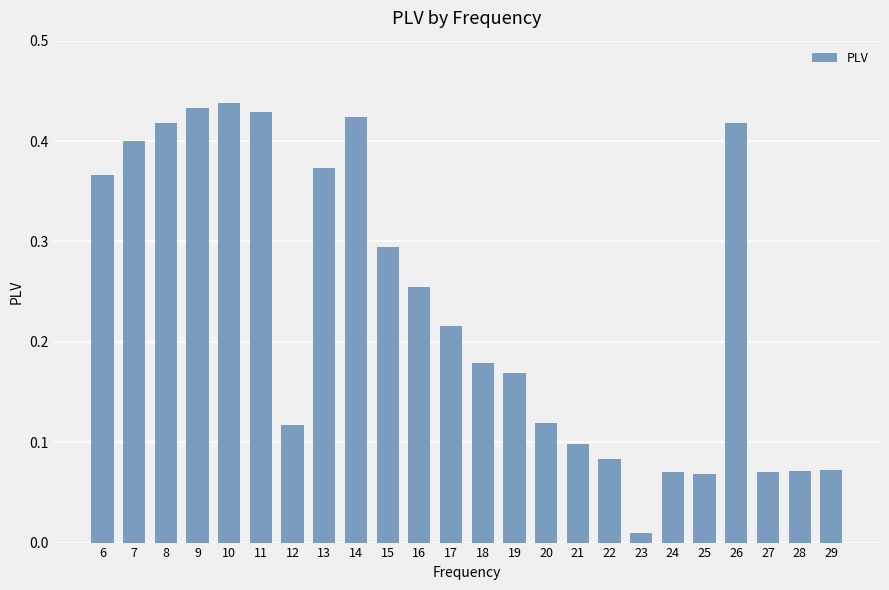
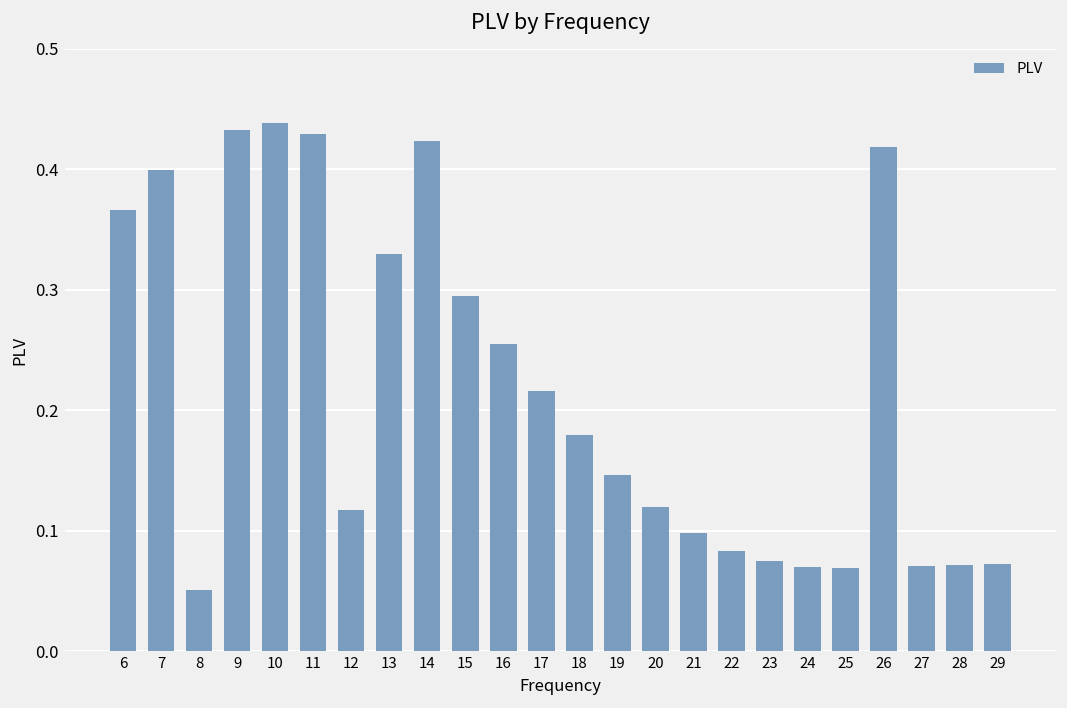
8: 0.418 -> 0.051
13: 0.373 -> 0.330
19: 0.169 -> 0.147
23: 0.009 -> 0.074
